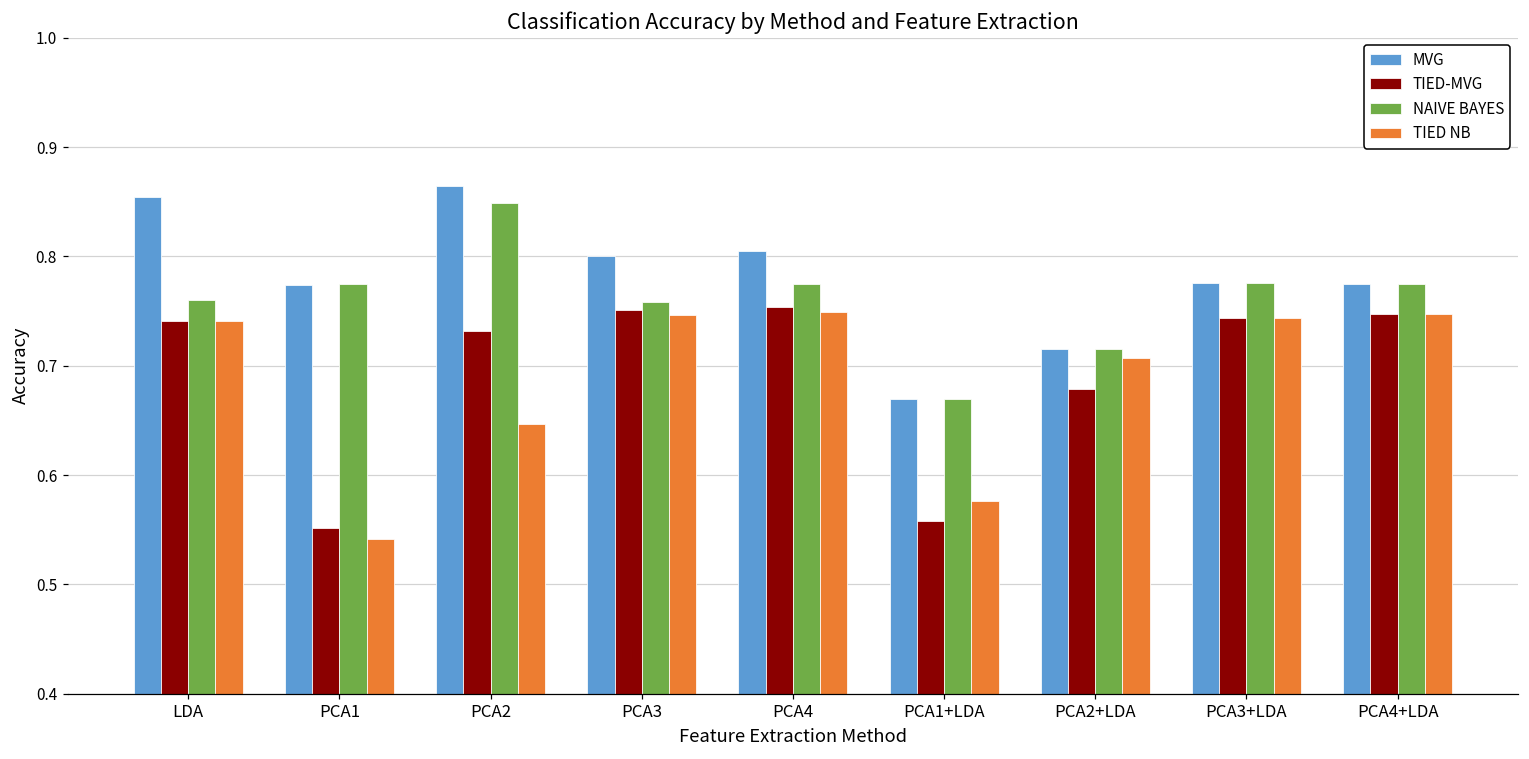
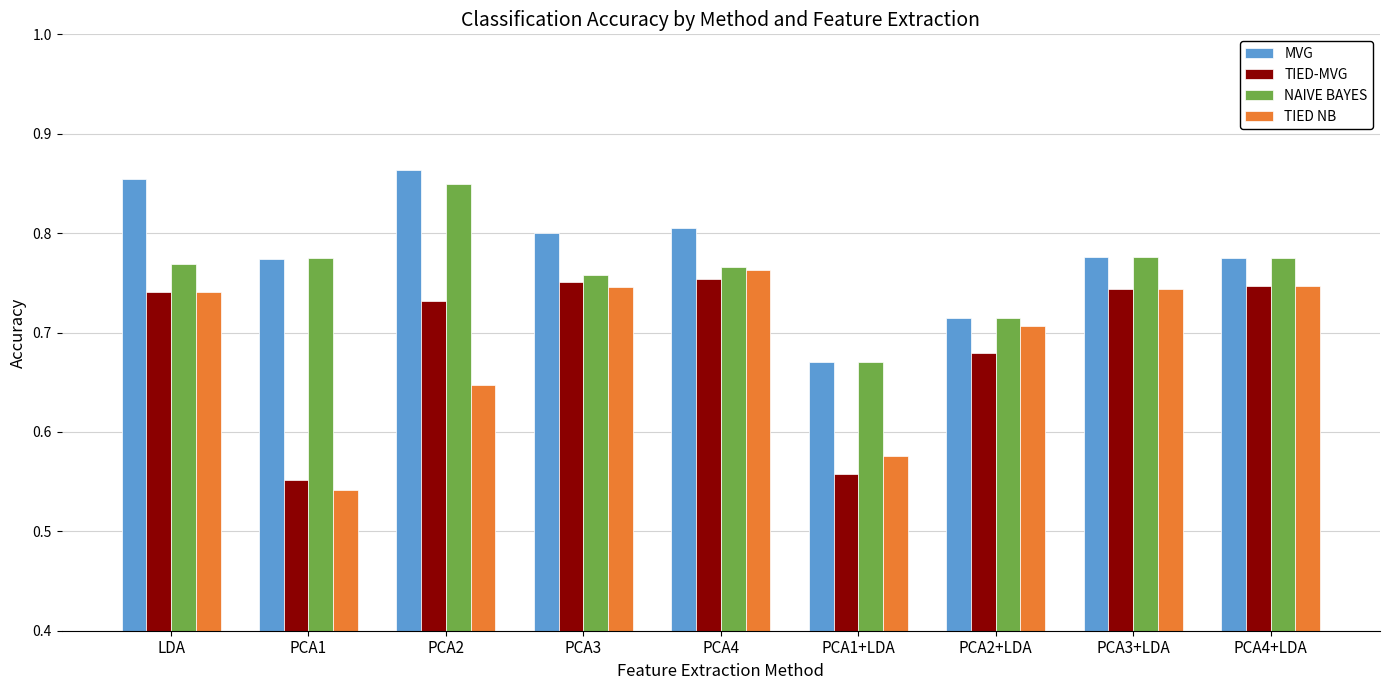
NAIVE BAYES, LDA: 0.76 -> 0.77
NAIVE BAYES, PCA4: 0.78 -> 0.77
TIED NB, PCA4: 0.75 -> 0.76
